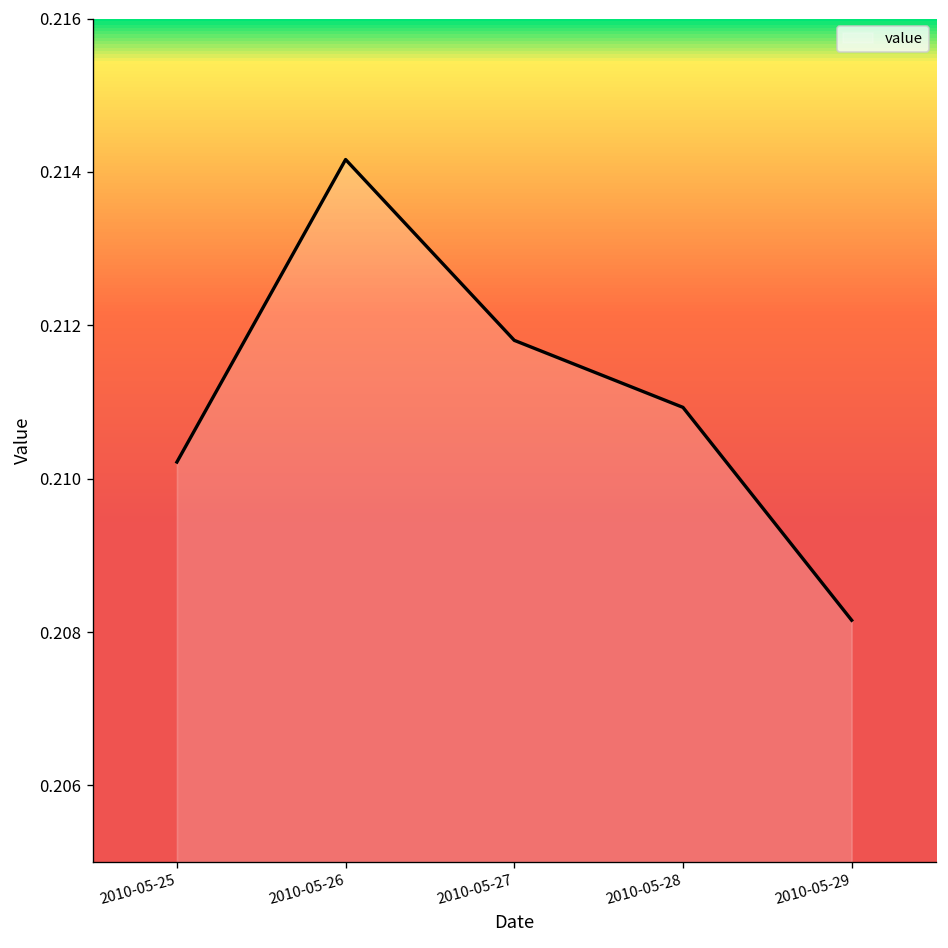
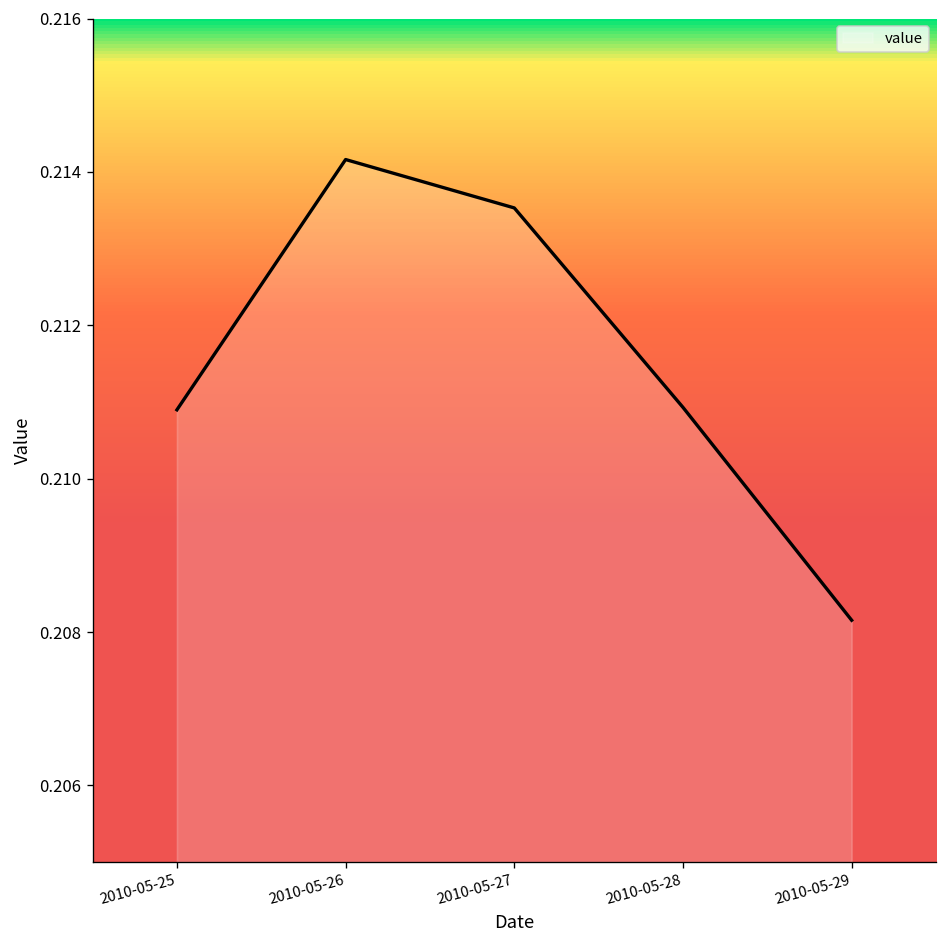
2010-05-25: 0.2102 -> 0.2109
2010-05-27: 0.2118 -> 0.2135
